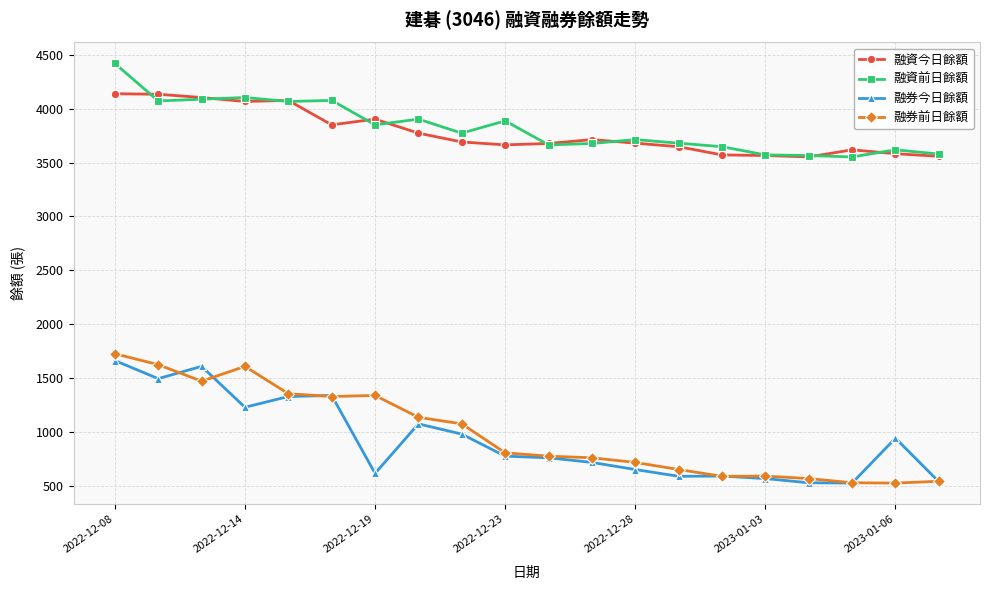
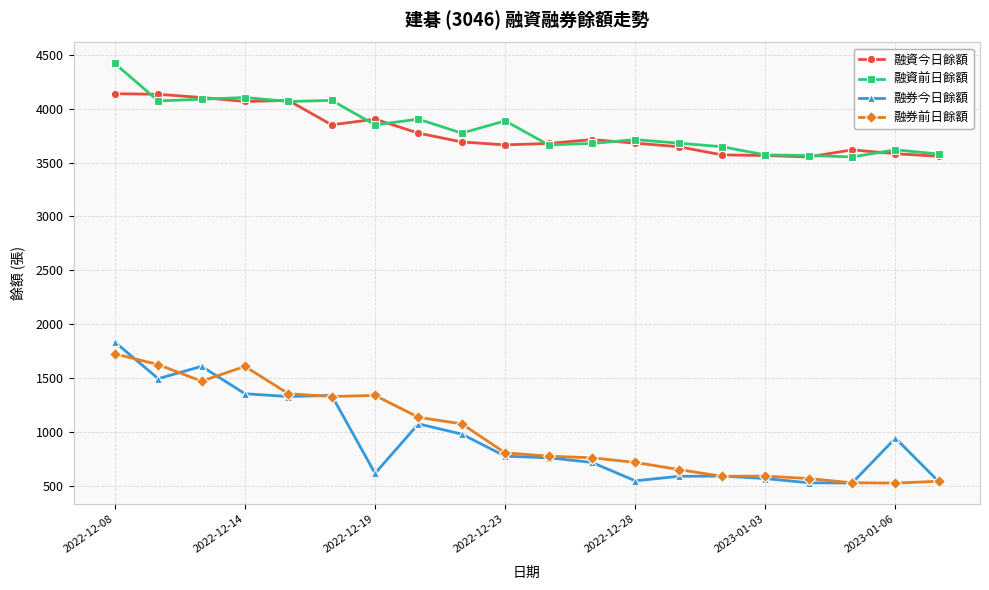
融券今日餘額, 2022-12-08: 1660 -> 1830
融券今日餘額, 2022-12-14: 1230 -> 1350
融券今日餘額, 2022-12-28: 650 -> 550
